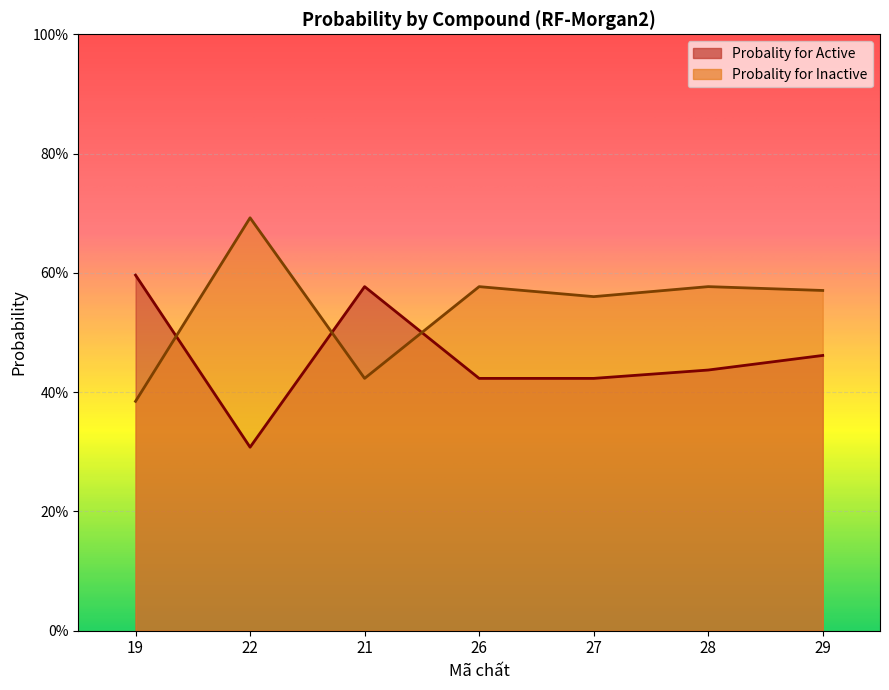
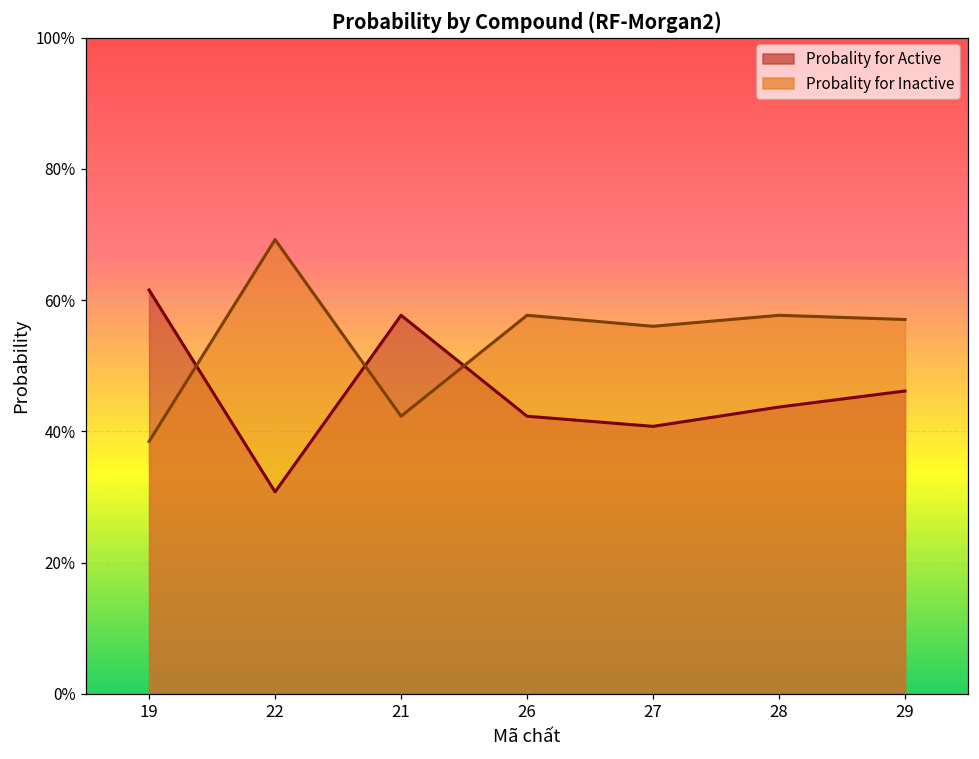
Probality for Active, 19: 60% -> 62%
Probality for Active, 27: 42% -> 41%
